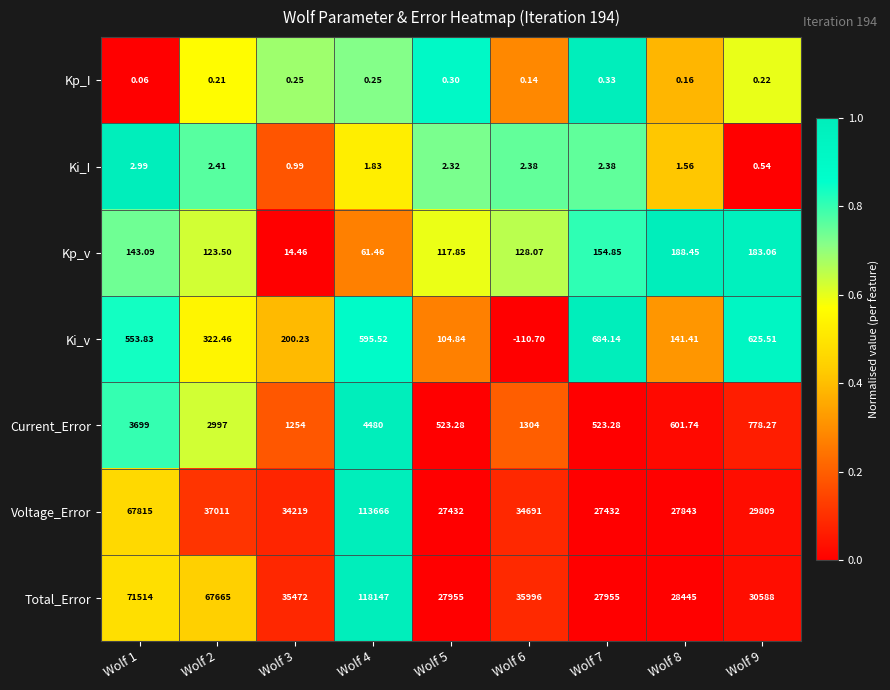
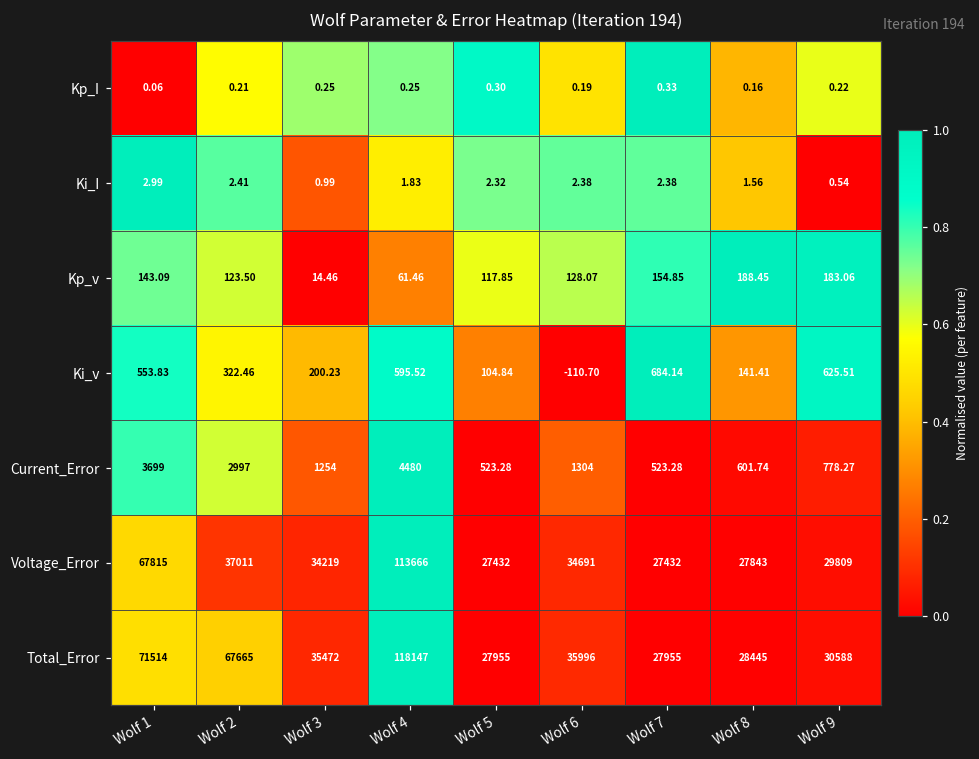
Kp_I, Wolf 6: 0.14 -> 0.19
